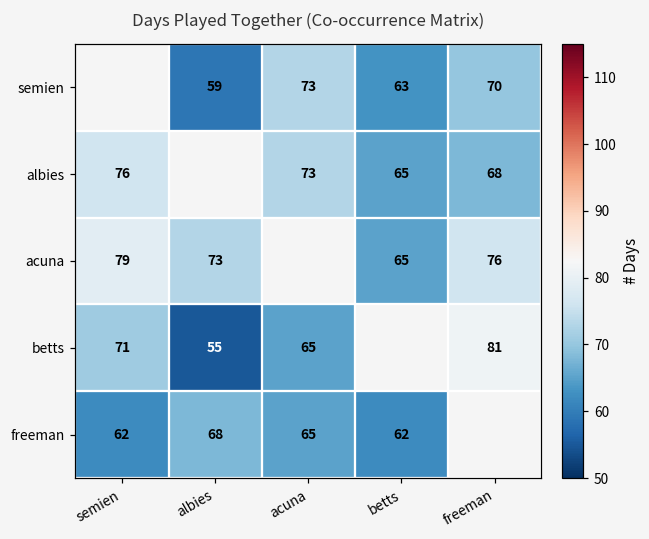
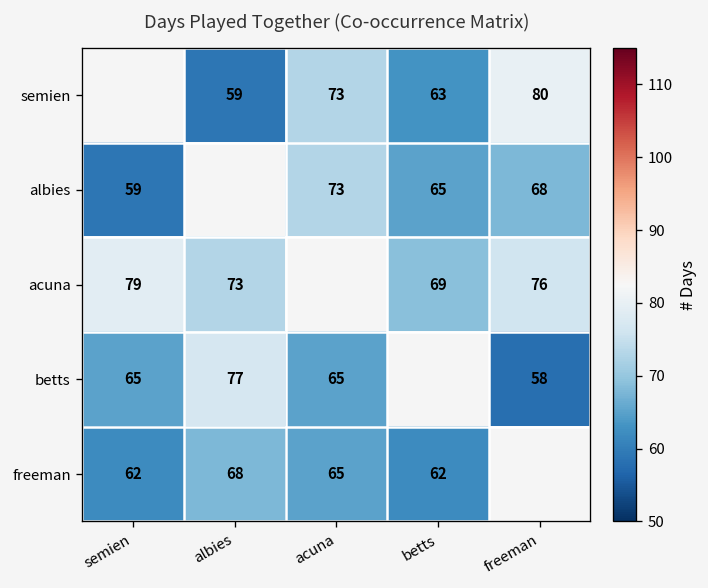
semien, freeman: 70 -> 80
albies, semien: 76 -> 59
acuna, betts: 65 -> 69
betts, semien: 71 -> 65
betts, albies: 55 -> 77
betts, freeman: 81 -> 58
